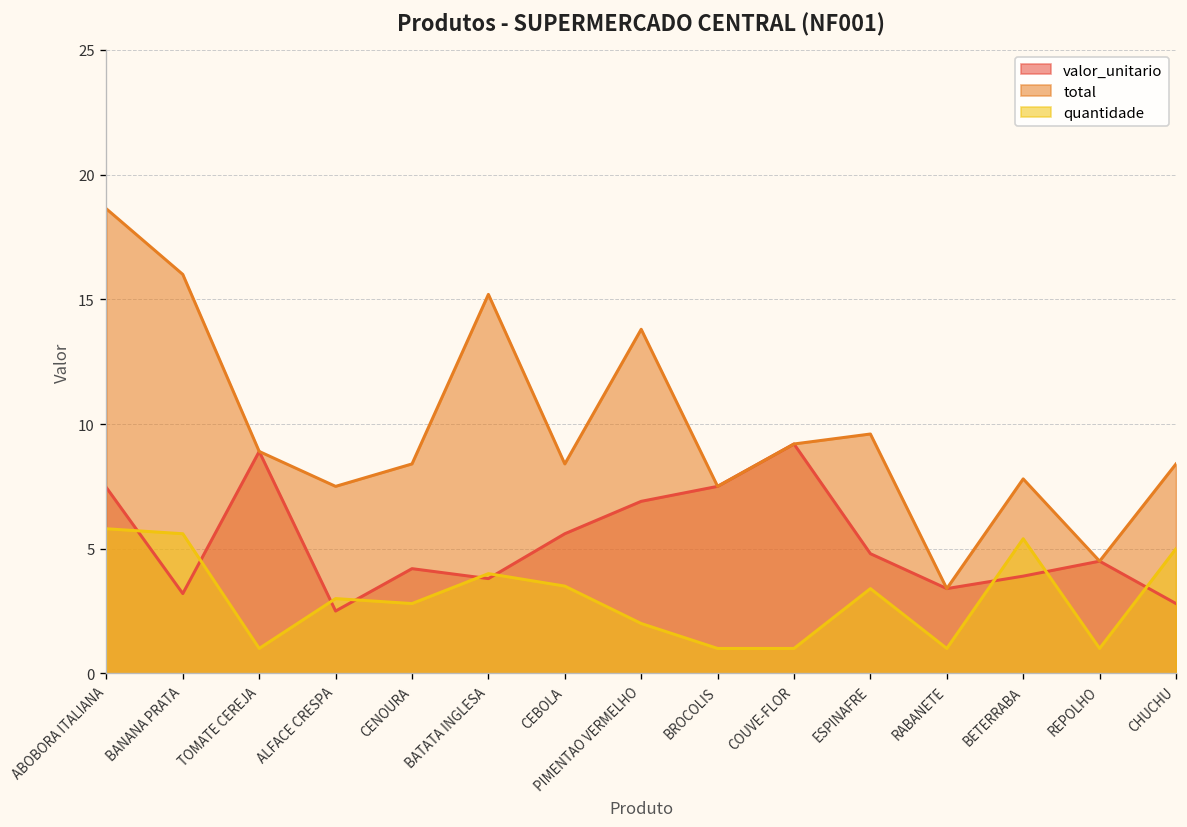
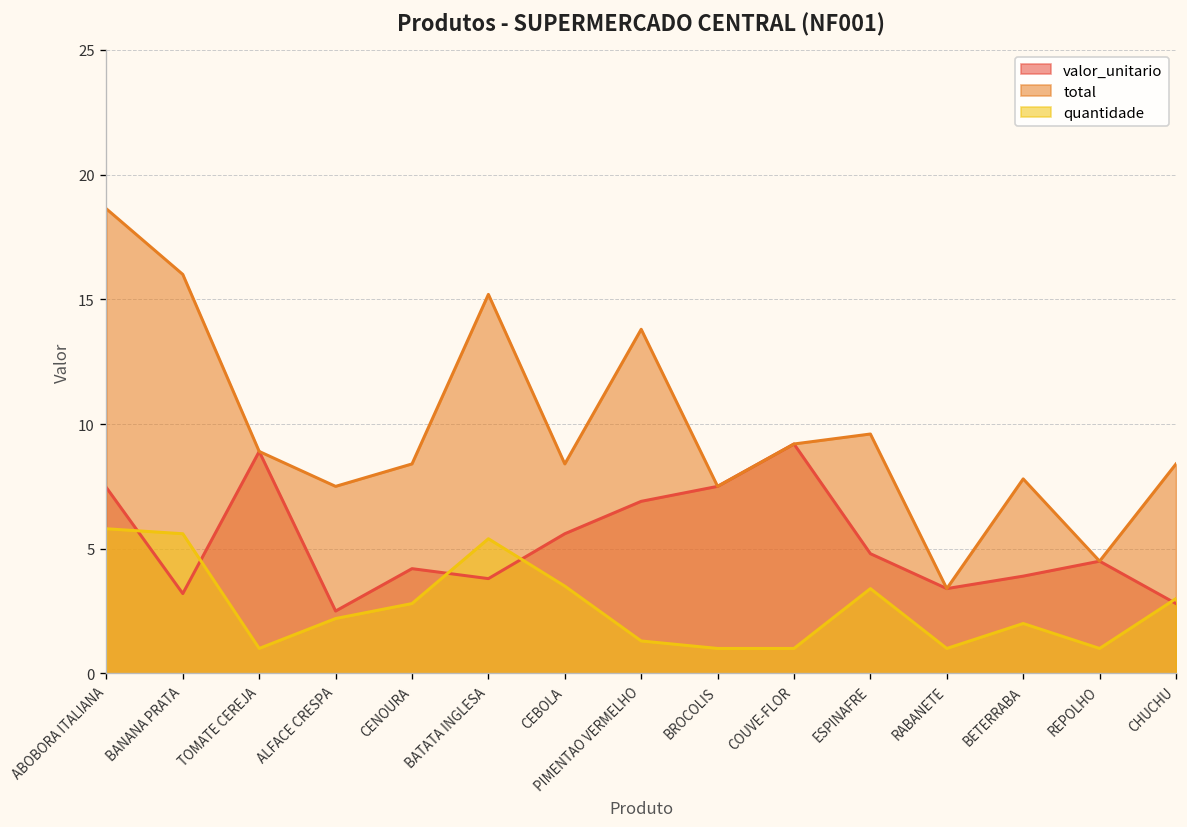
quantidade, ALFACE CRESPA: 3.0 -> 2.2
quantidade, BATATA INGLESA: 4.0 -> 5.4
quantidade, PIMENTAO VERMELHO: 2.0 -> 1.3
quantidade, BETERRABA: 5.4 -> 2.0
quantidade, CHUCHU: 5 -> 3
